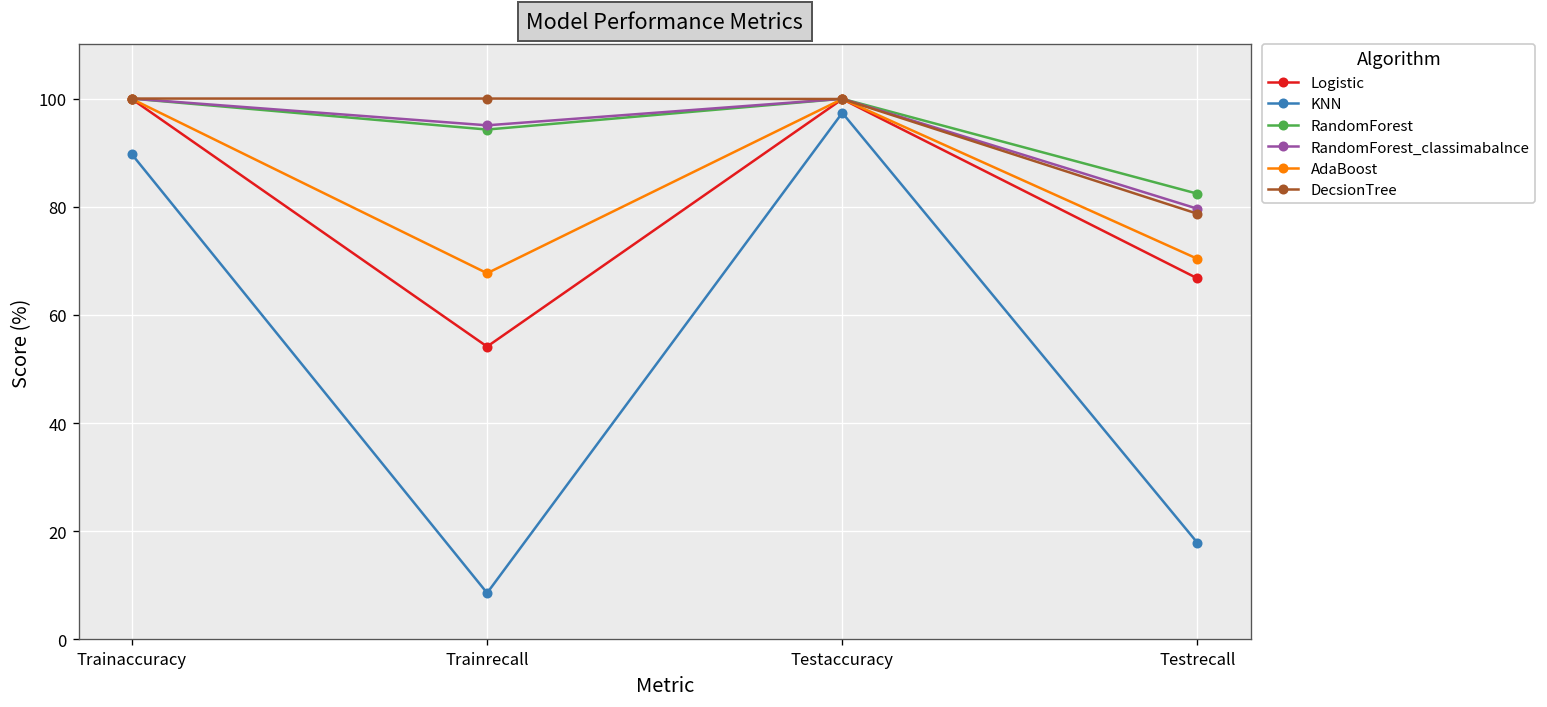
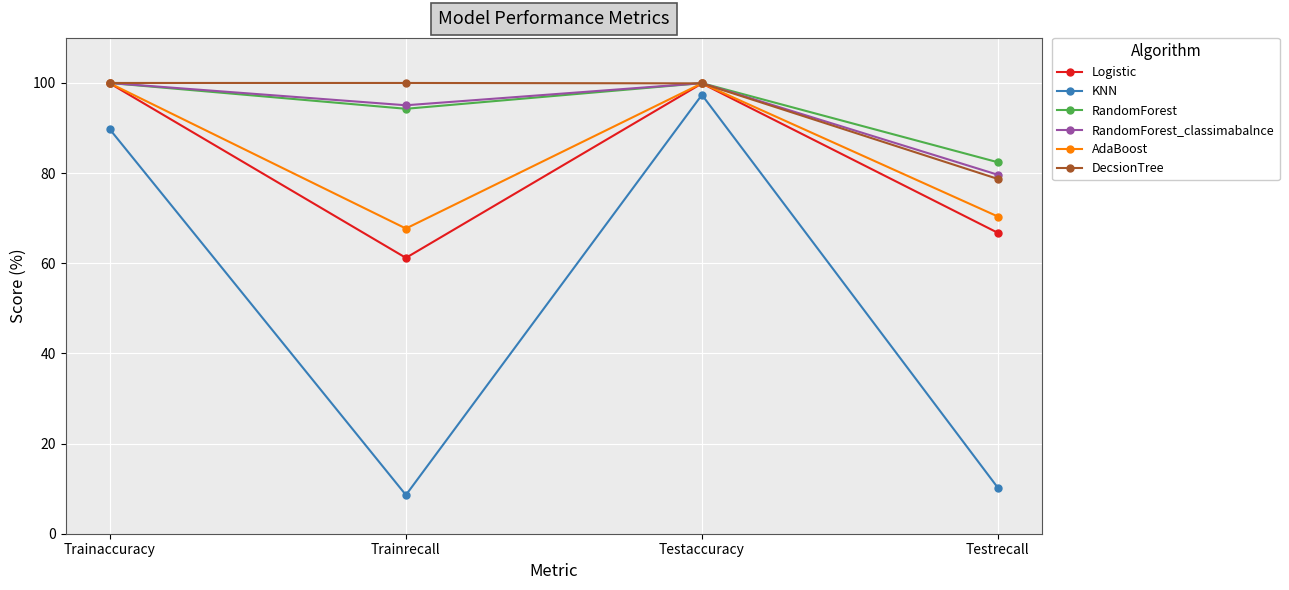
Logistic, Trainrecall: 54 -> 61
KNN, Testrecall: 18 -> 10
